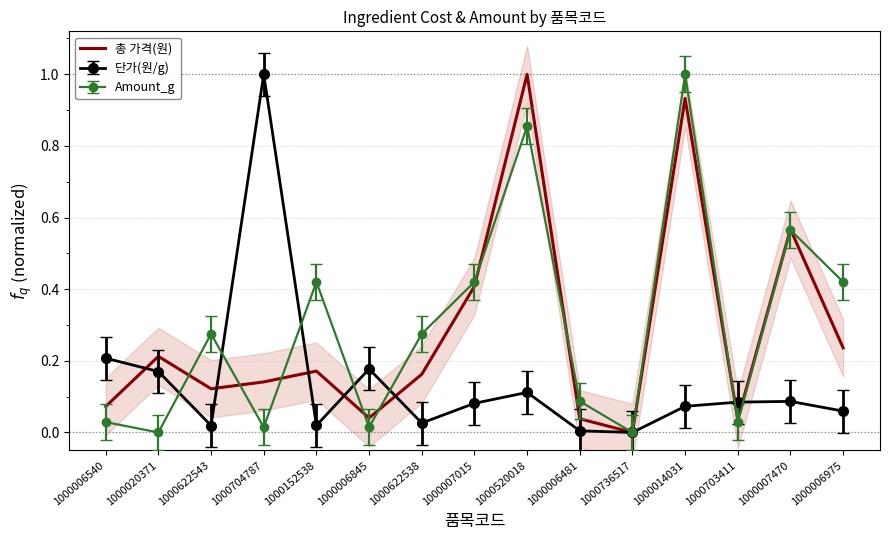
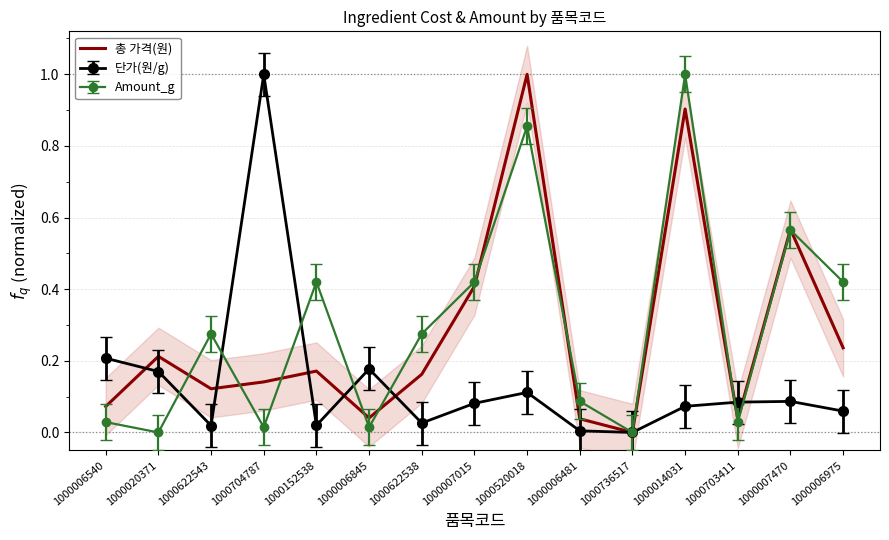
총 가격(원), 1000014031: 0.93 -> 0.90
